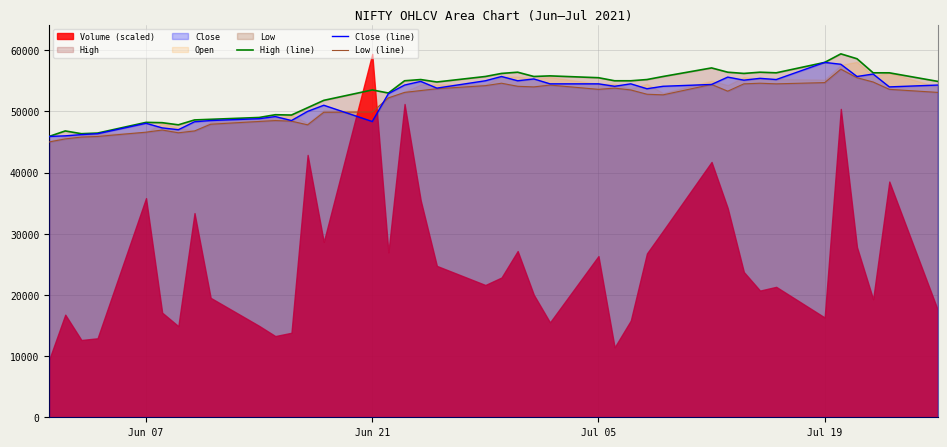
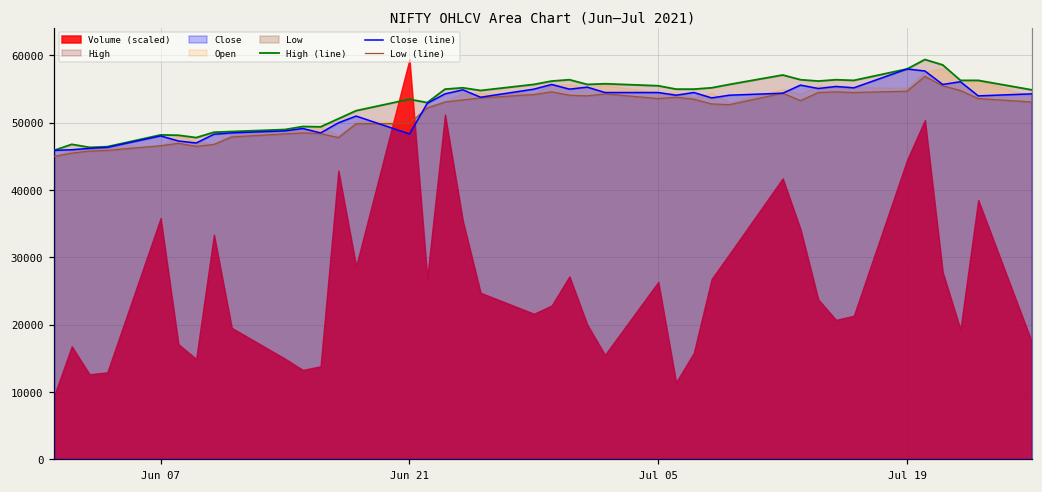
Volume (scaled), Jul 19: 16000 -> 44000
